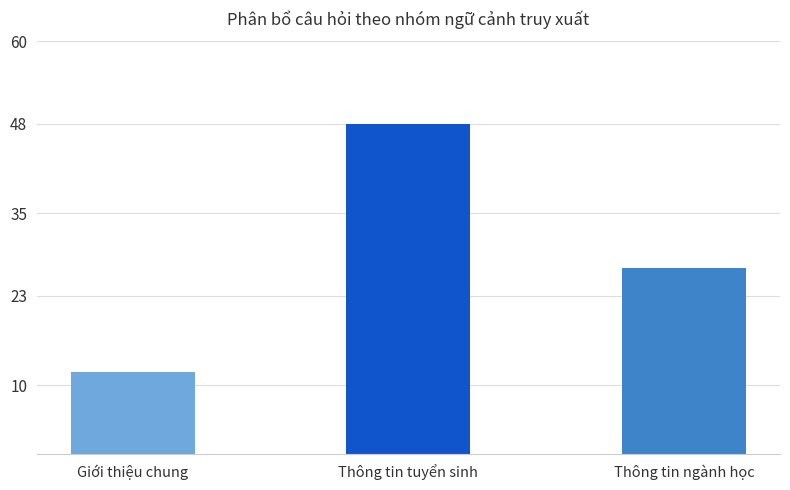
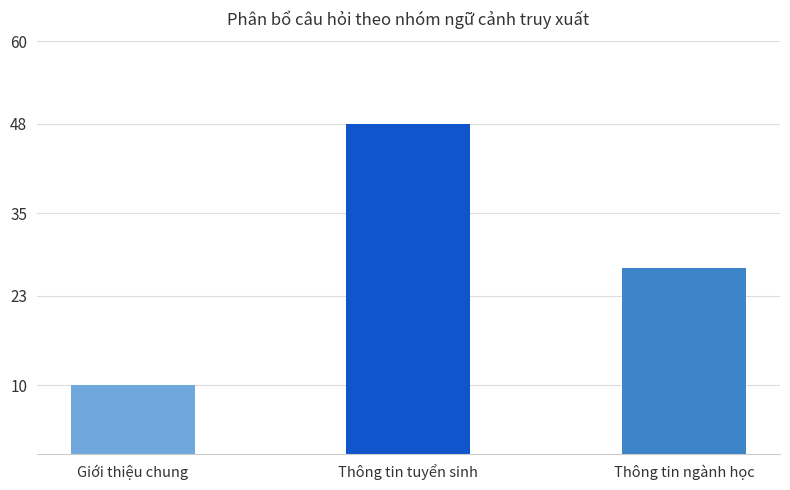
Giới thiệu chung: 12 -> 10
